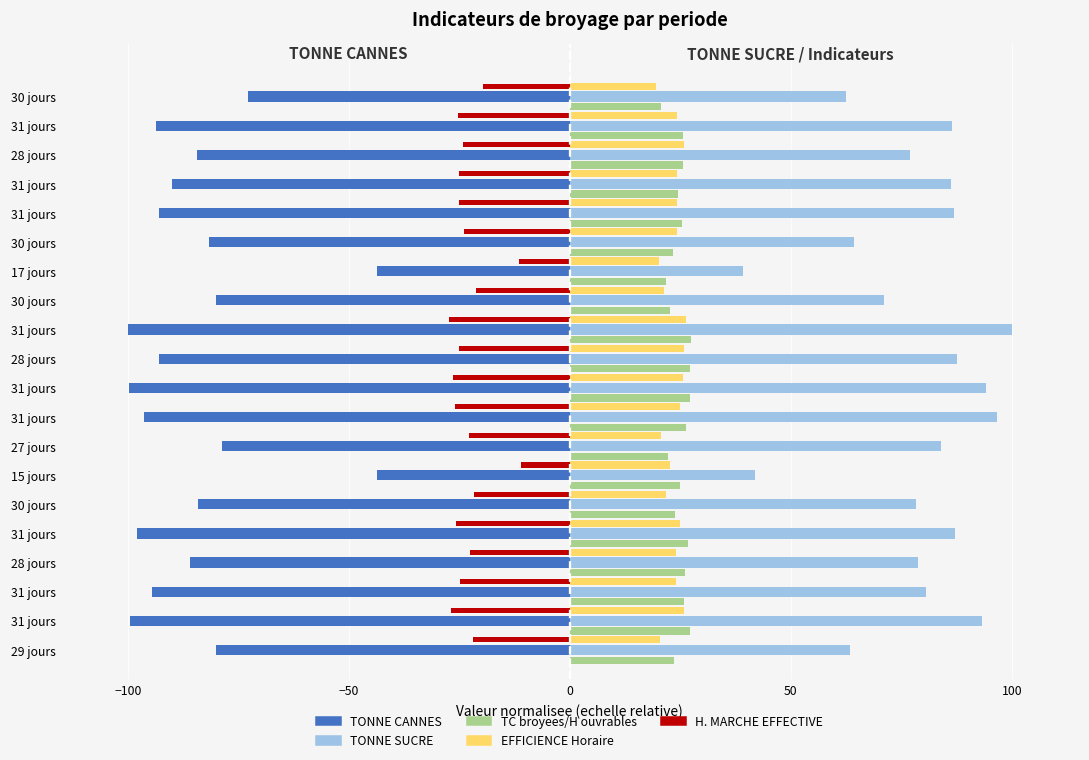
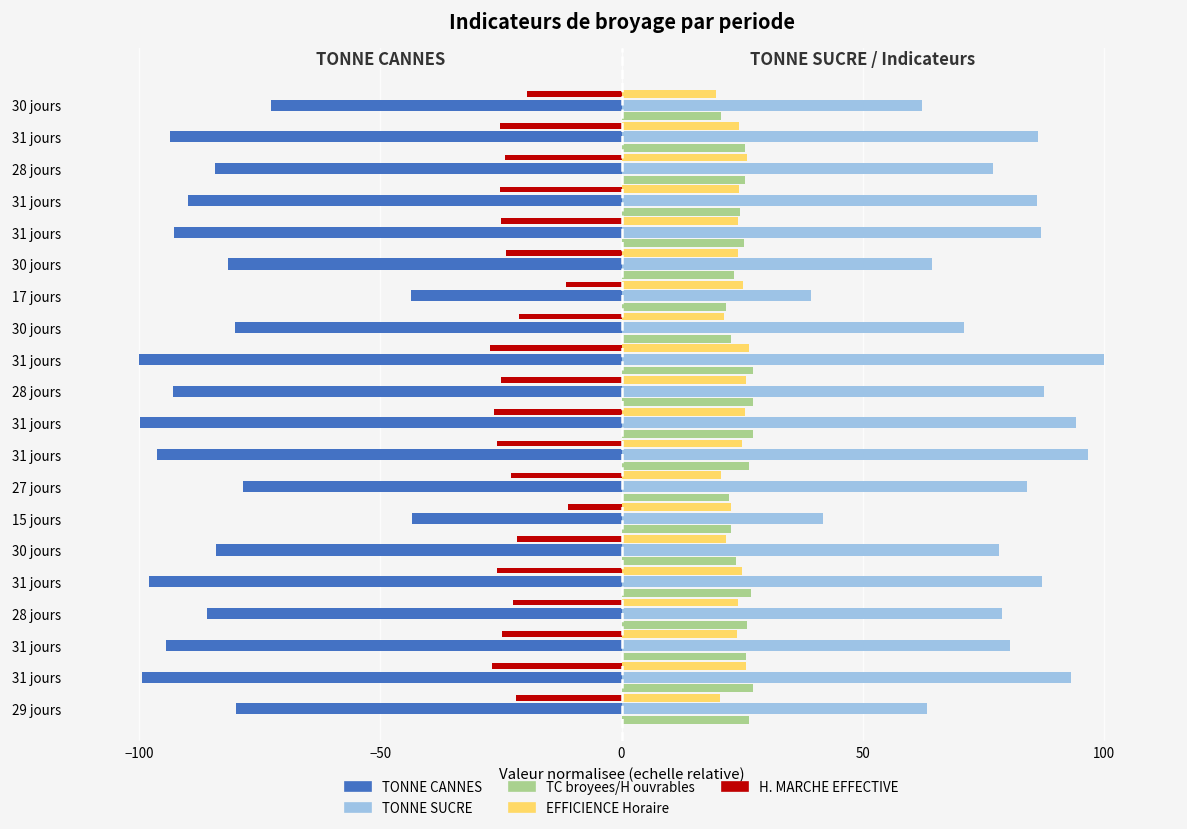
EFFICIENCE Horaire, 17 jours: 20 -> 25
TC broyees/H ouvrables, 15 jours: 25 -> 23
TC broyees/H ouvrables, 29 jours: 24 -> 26
